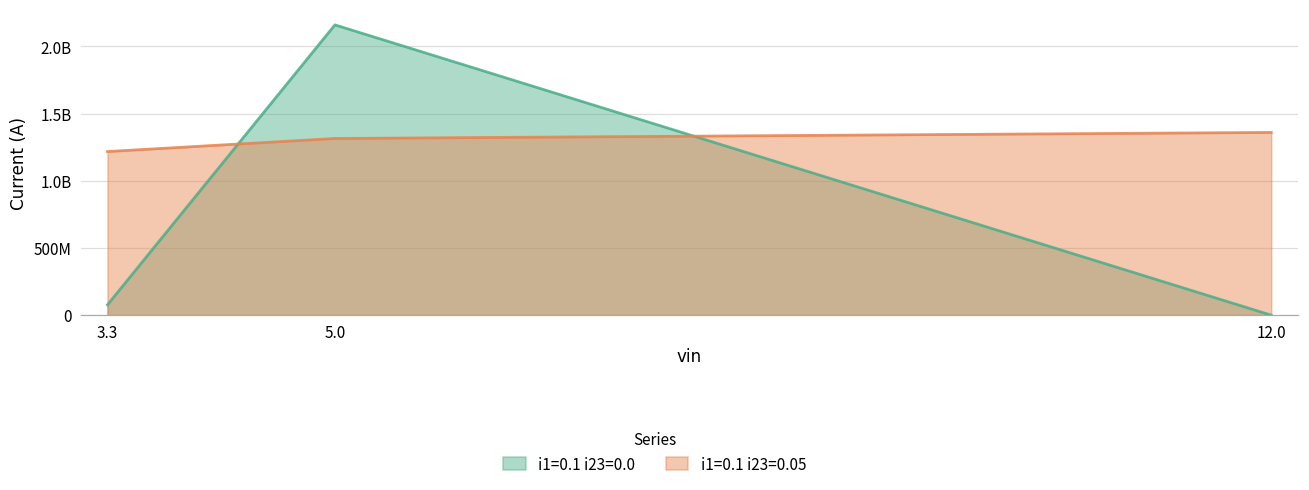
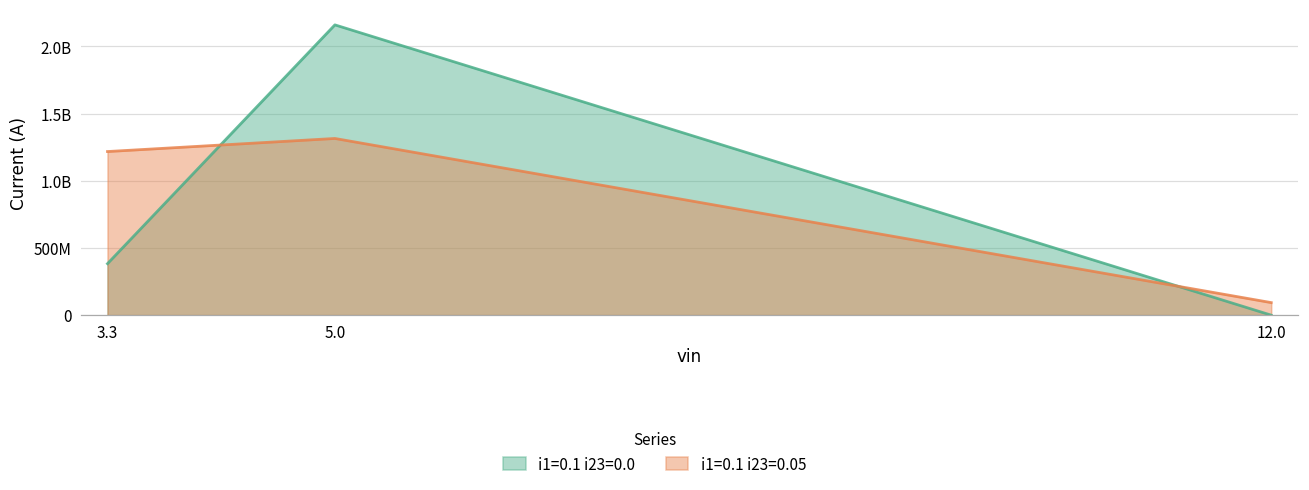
i1=0.1 i23=0.0, 3.3: 80000000 -> 380000000
i1=0.1 i23=0.05, 12.0: 1360000000 -> 90000000
